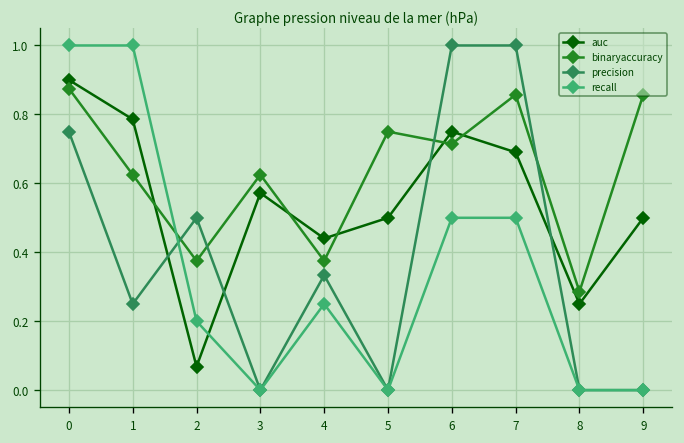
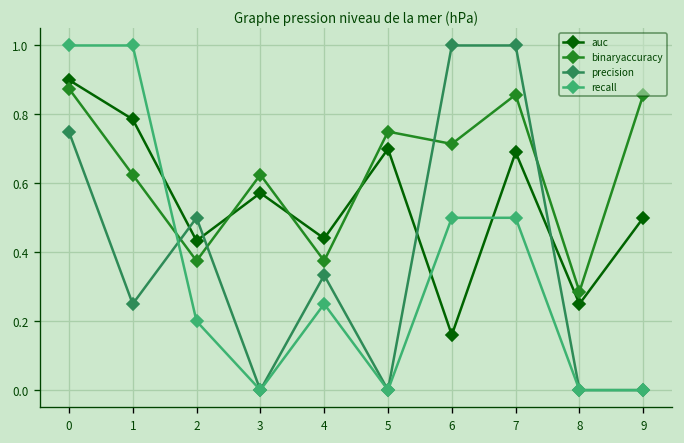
auc, 2: 0.07 -> 0.43
auc, 5: 0.5 -> 0.7
auc, 6: 0.75 -> 0.16
